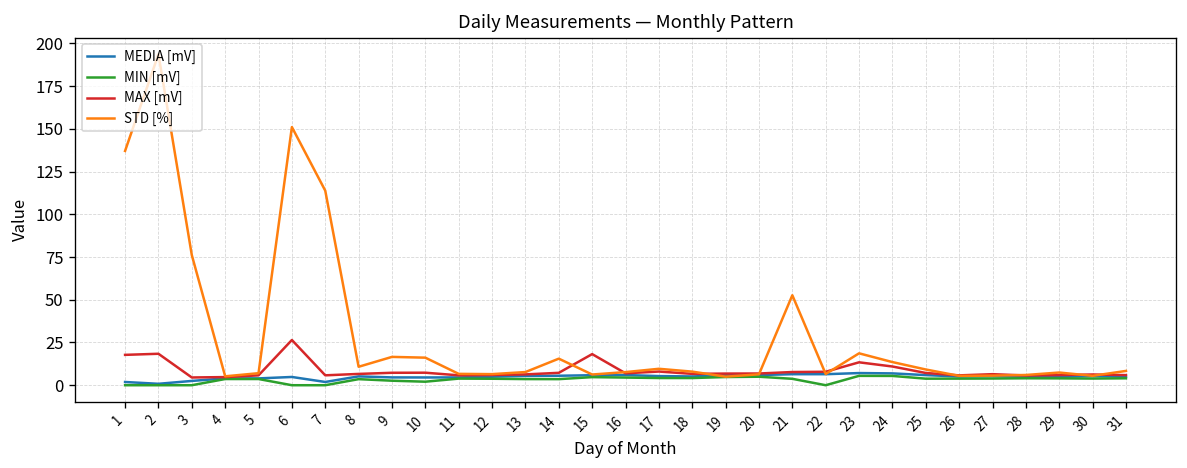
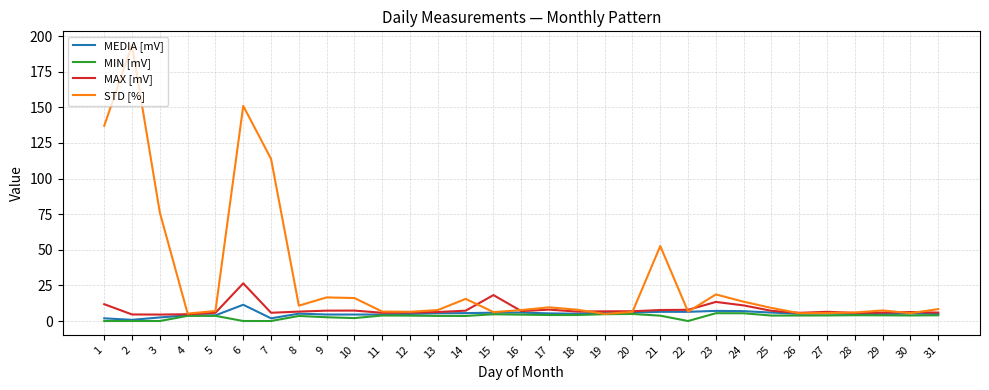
MAX [mV], 1: 18 -> 12
MAX [mV], 2: 18 -> 5
MEDIA [mV], 6: 5 -> 11
